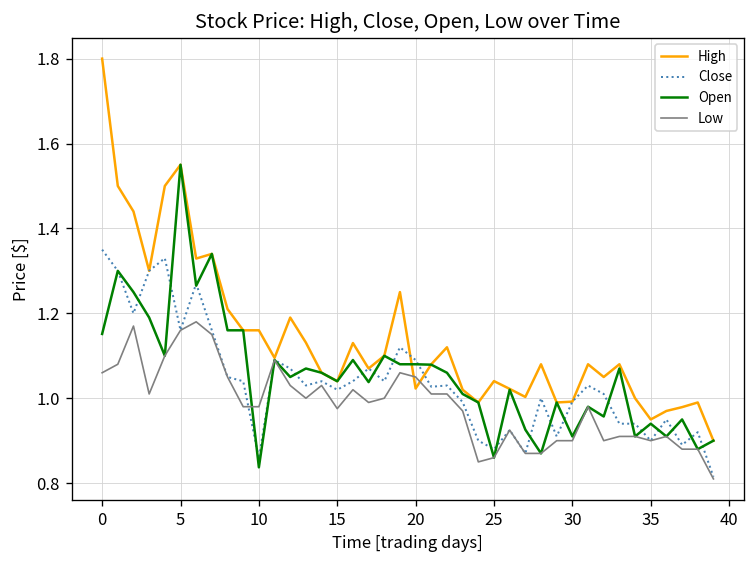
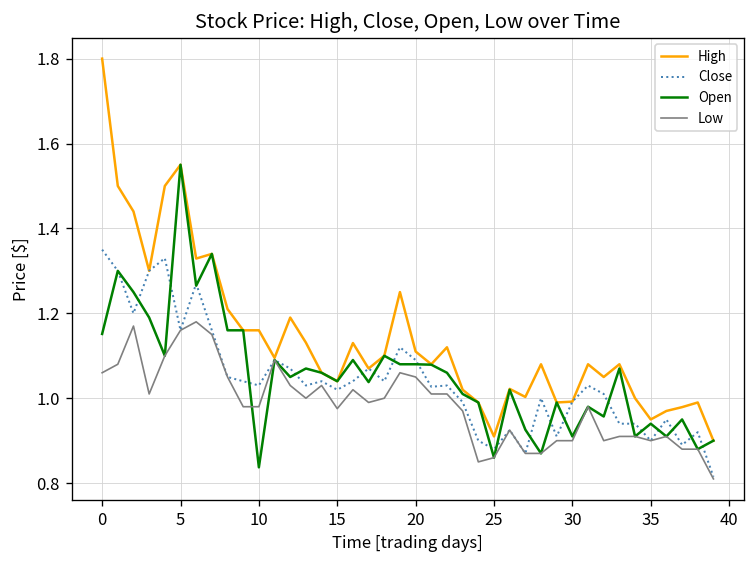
Close, 10: 0.86 -> 1.03
High, 20: 1.02 -> 1.11
High, 25: 1.04 -> 0.91
